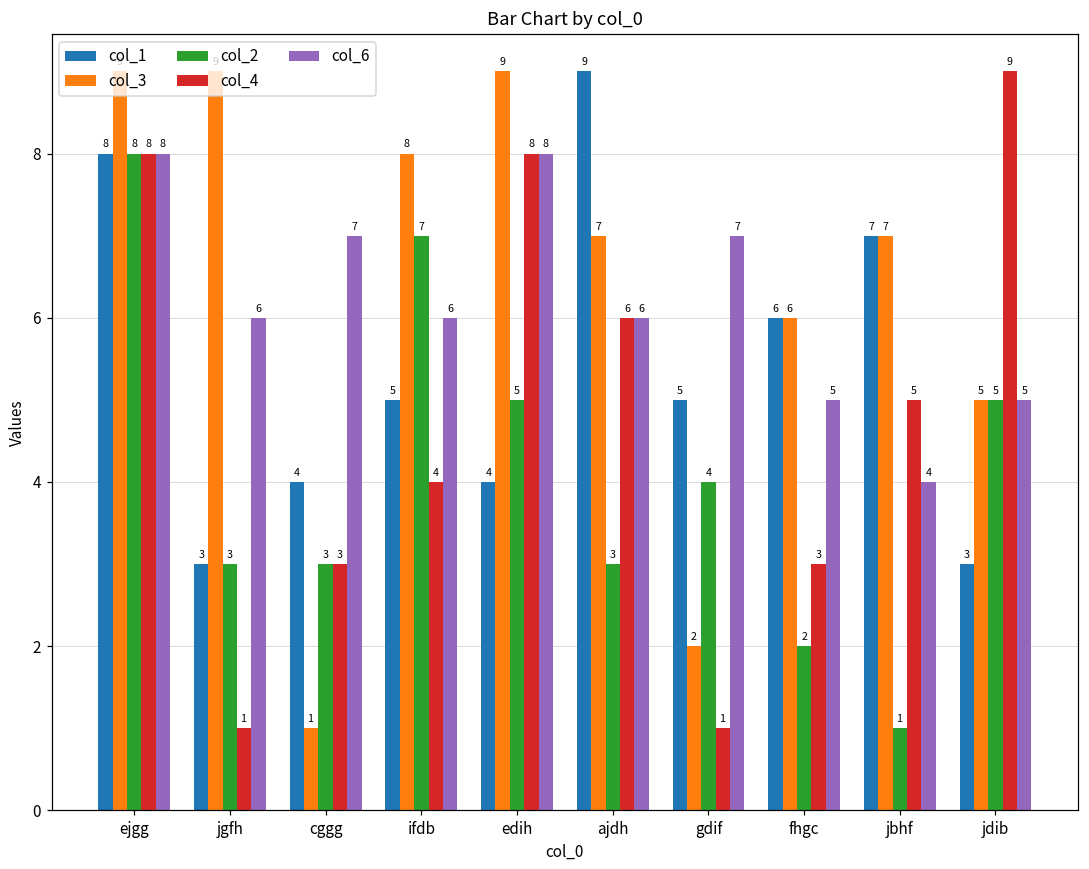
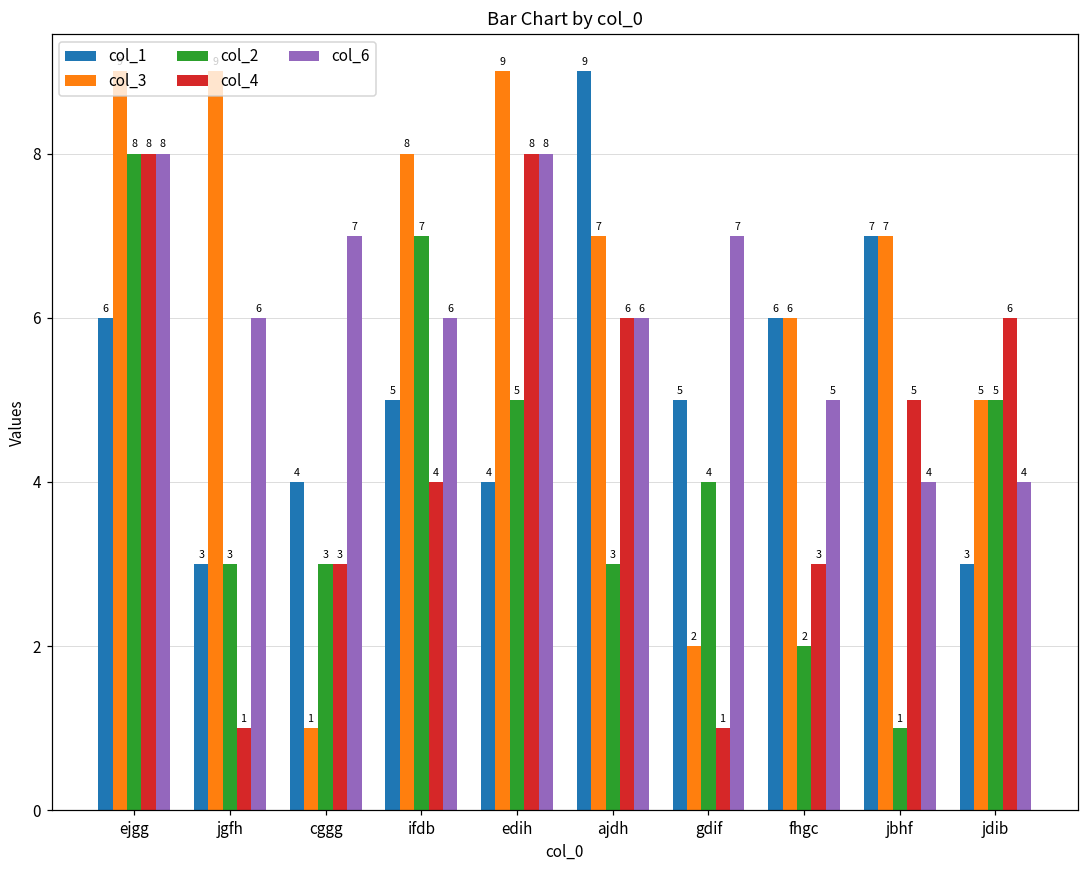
col_1, ejgg: 8 -> 6
col_4, jdib: 9 -> 6
col_6, jdib: 5 -> 4
